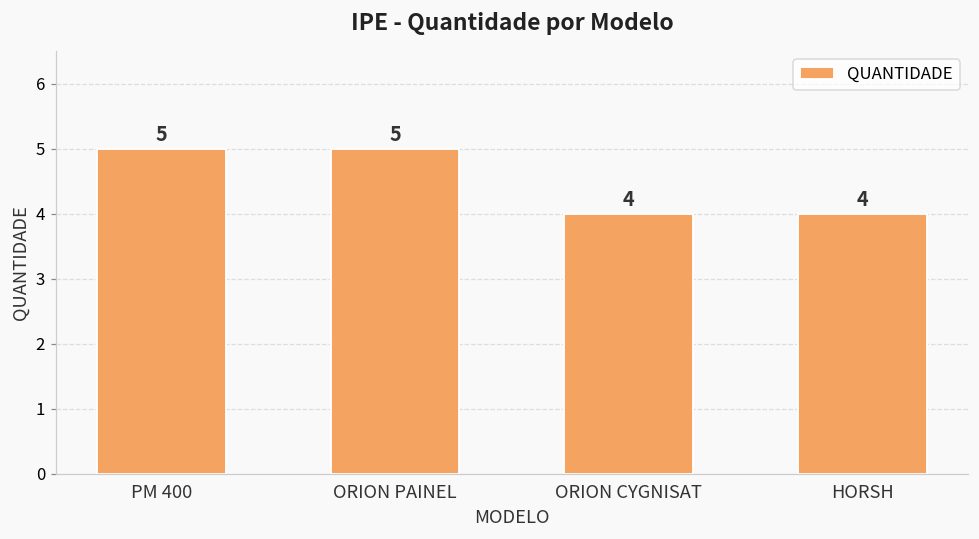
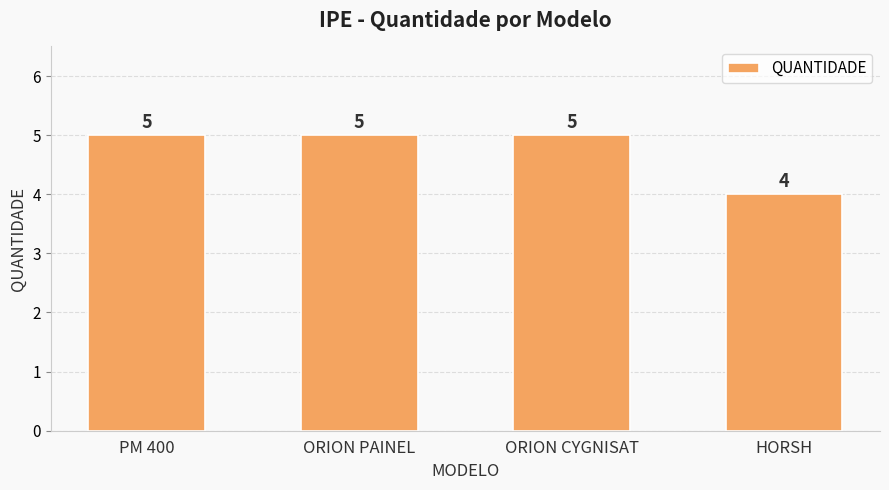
ORION CYGNISAT: 4 -> 5
